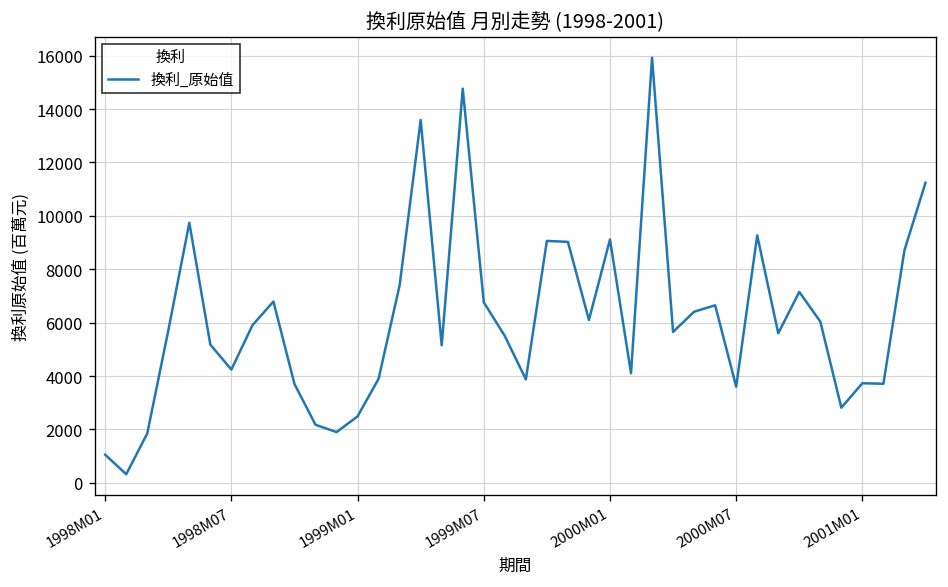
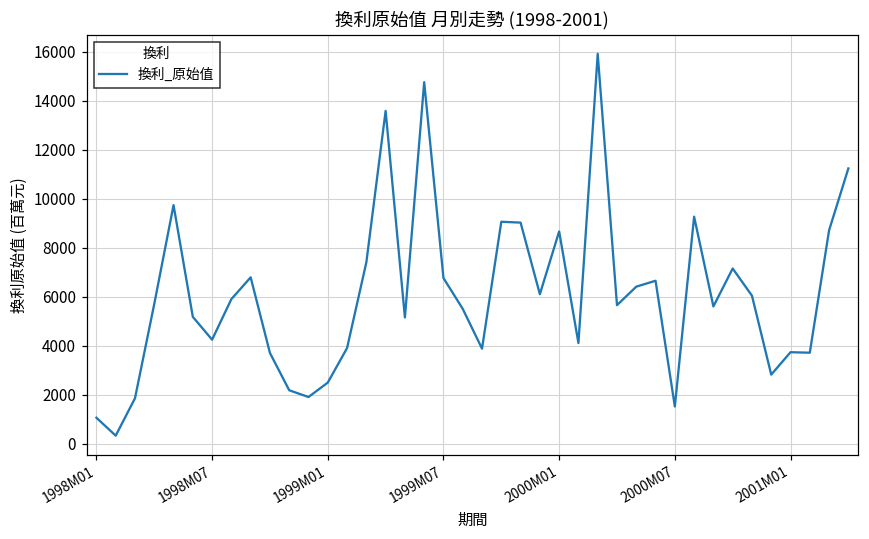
2000M01: 9100 -> 8700
2000M07: 3600 -> 1500
